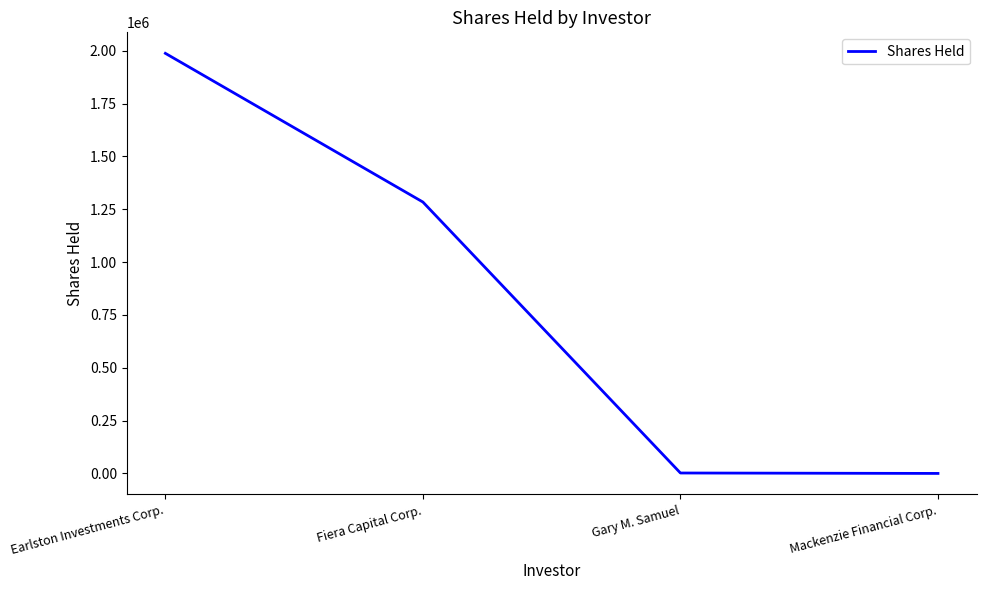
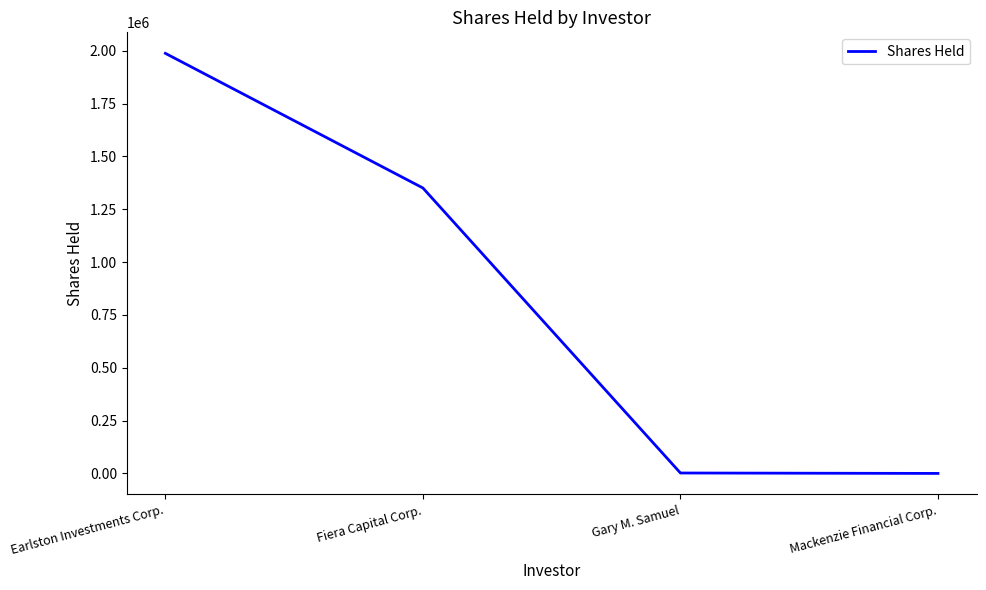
Fiera Capital Corp.: 1280000 -> 1350000
